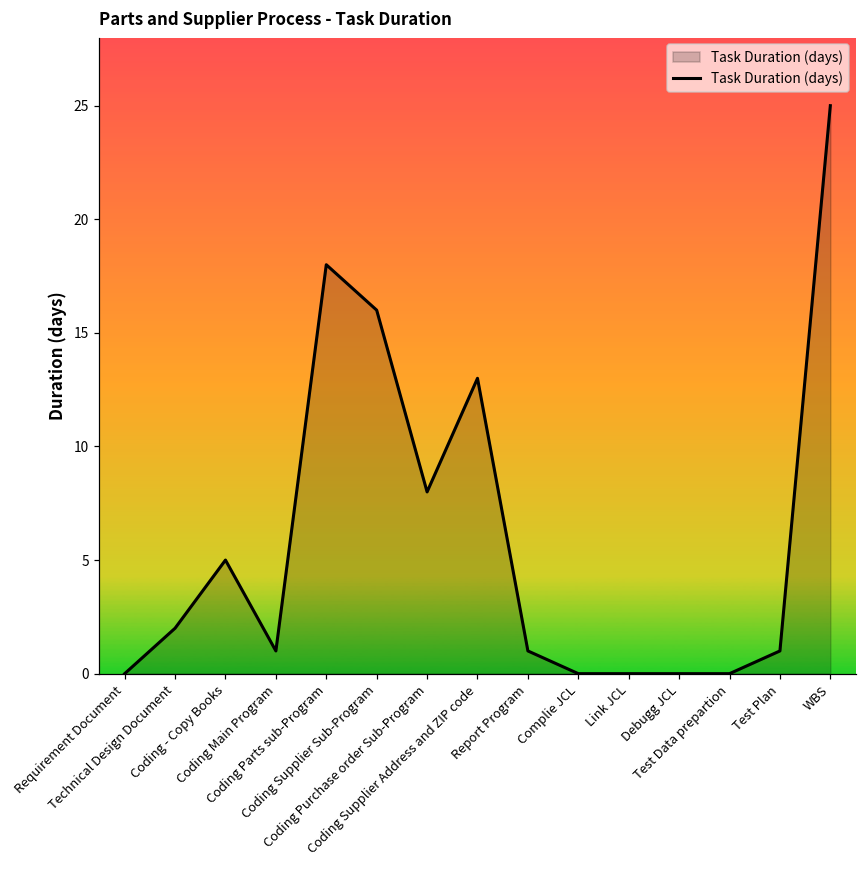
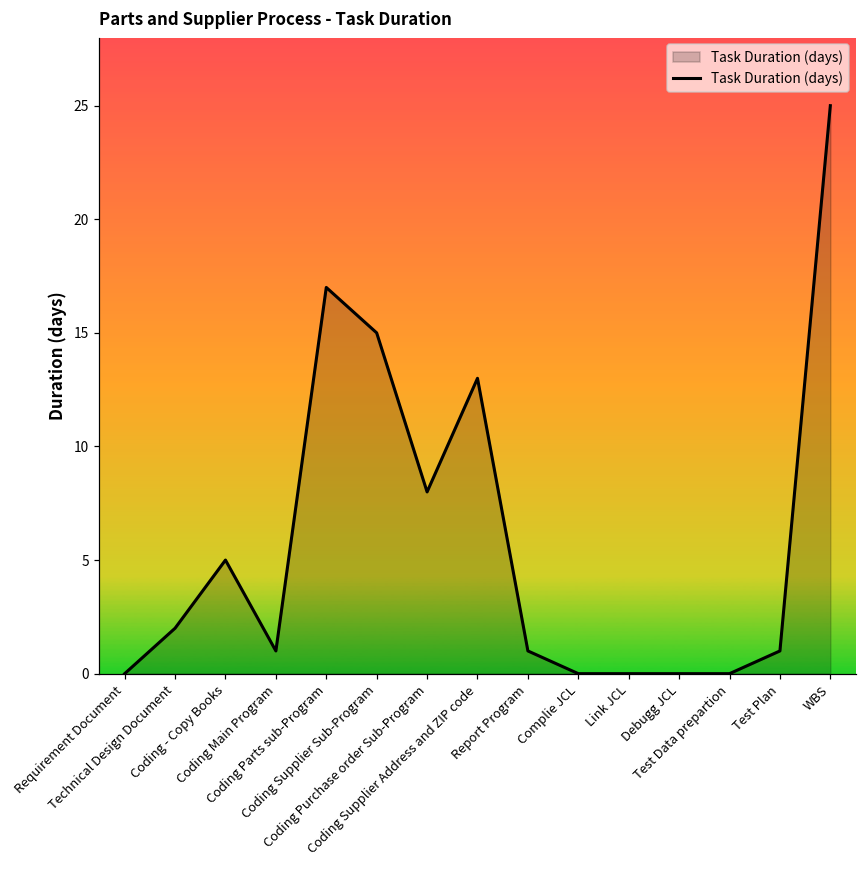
Coding Parts sub-Program: 18 -> 17
Coding Supplier Sub-Program: 16 -> 15
